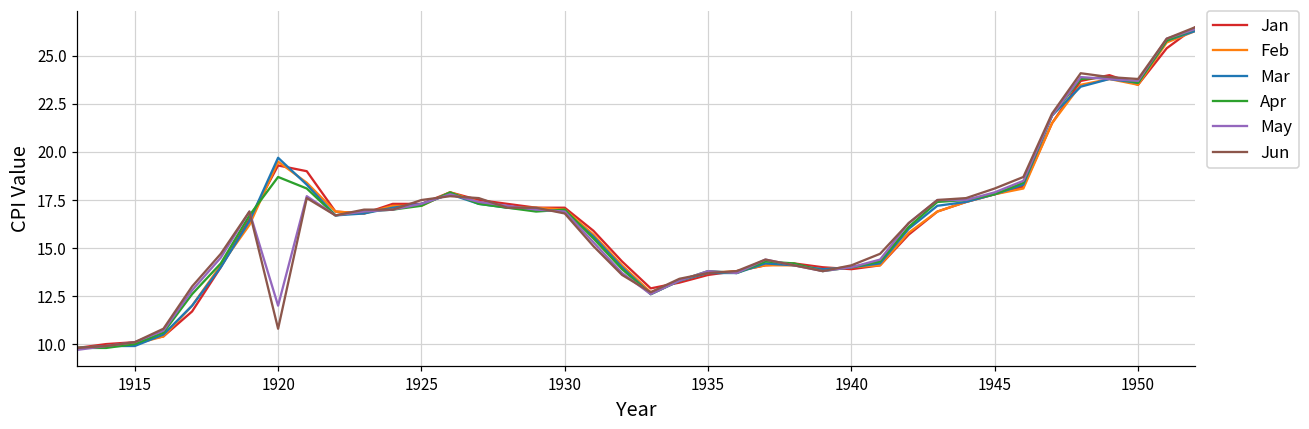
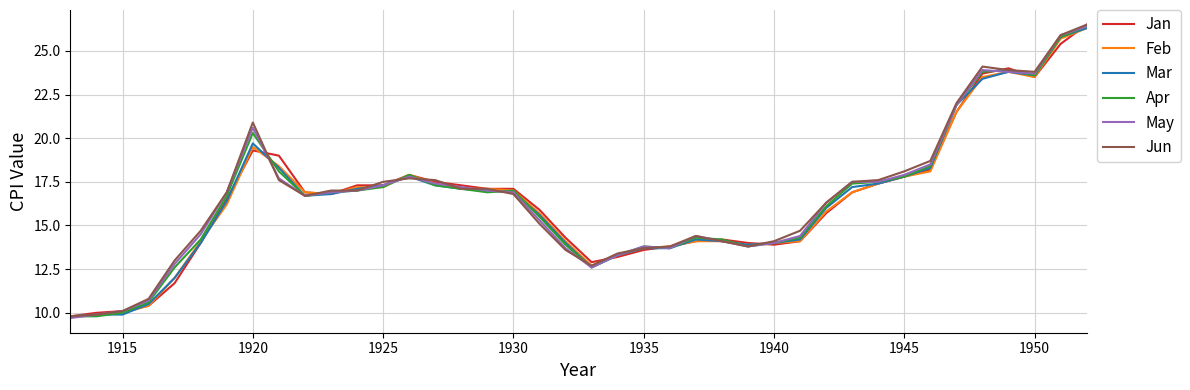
Apr, 1920: 18.7 -> 20.3
May, 1920: 12.0 -> 20.6
Jun, 1920: 10.8 -> 20.9
